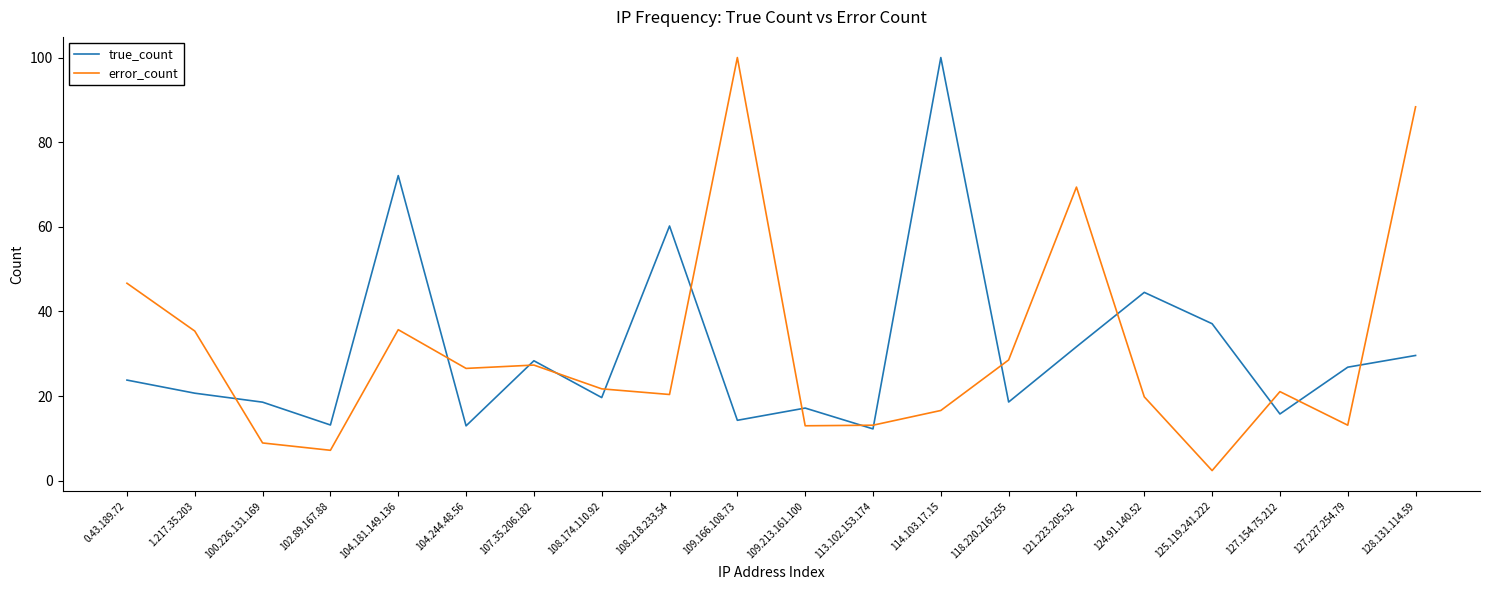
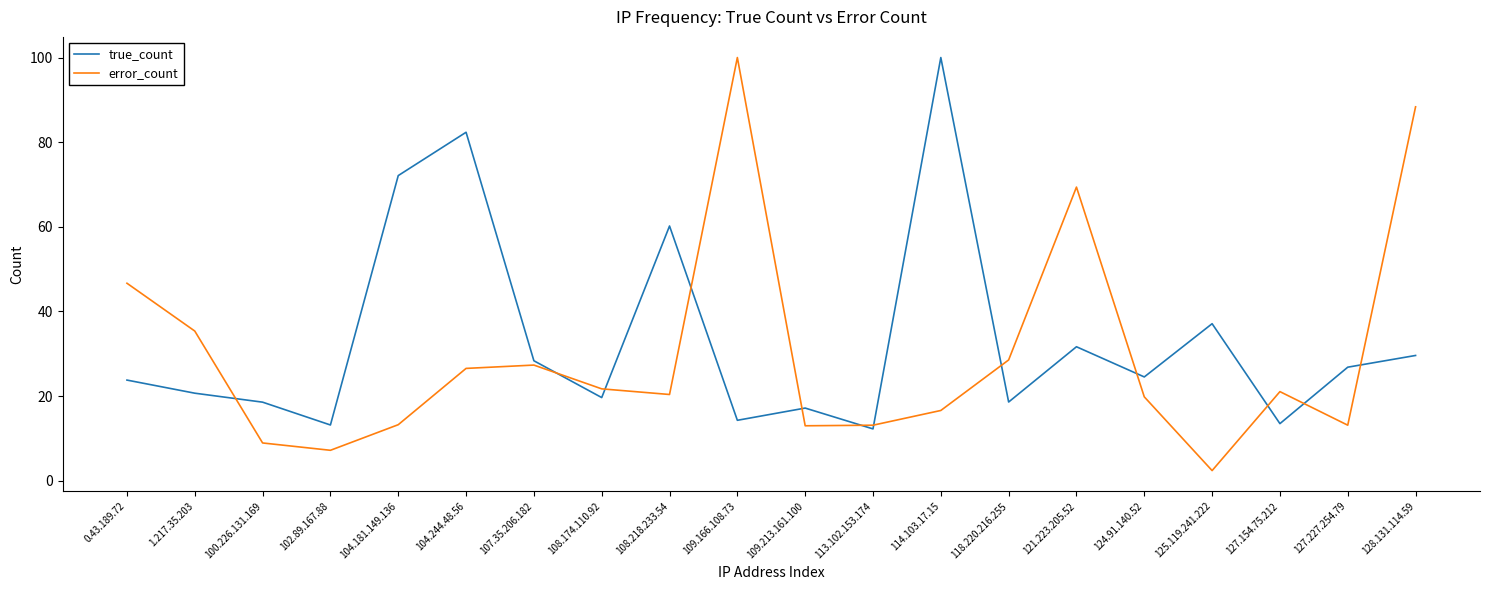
error_count, 104.181.149.136: 36 -> 13
true_count, 104.244.48.56: 13 -> 82
true_count, 124.91.140.52: 44 -> 25
true_count, 127.154.75.212: 16 -> 13
